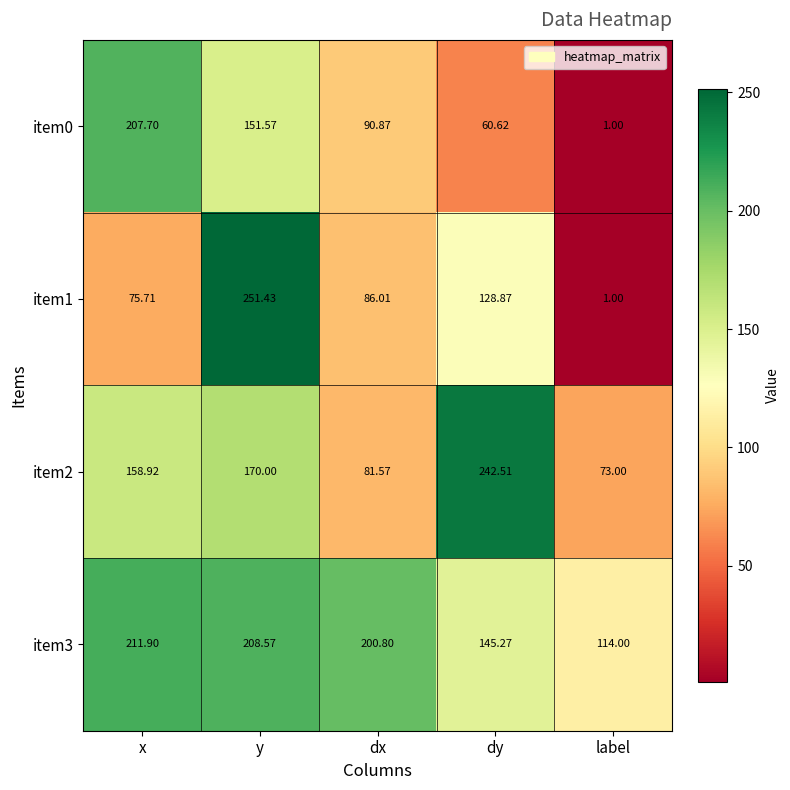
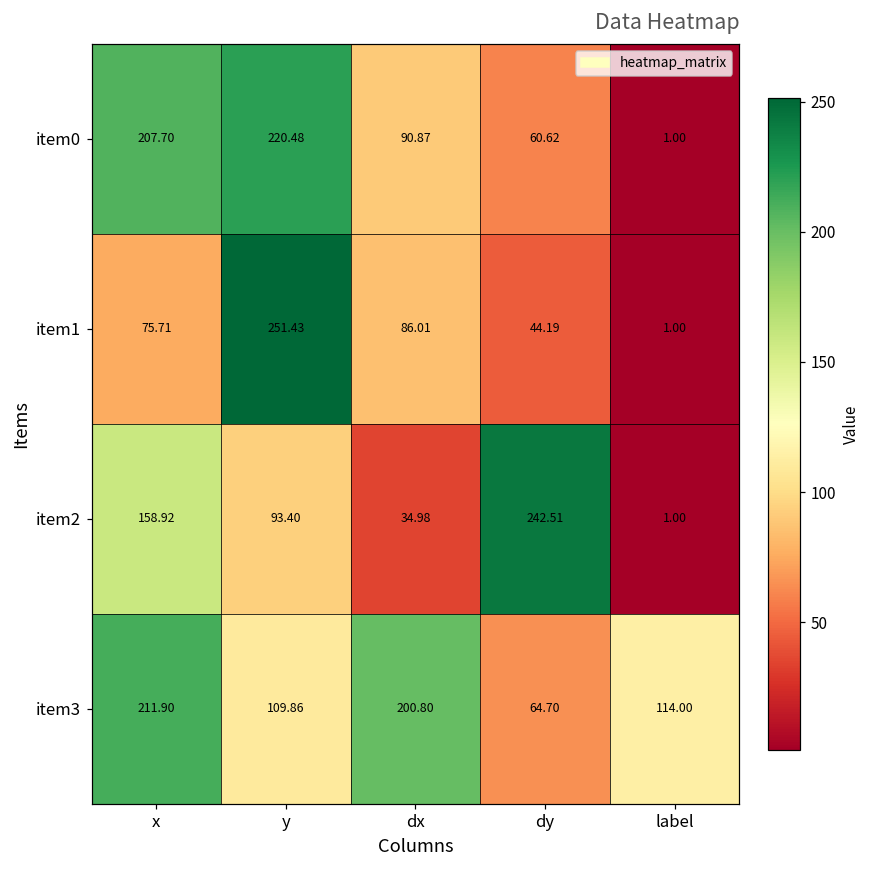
item0, y: 151.57 -> 220.48
item1, dy: 128.87 -> 44.19
item2, y: 170.00 -> 93.40
item2, dx: 81.57 -> 34.98
item2, label: 73.00 -> 1.00
item3, y: 208.57 -> 109.86
item3, dy: 145.27 -> 64.70
